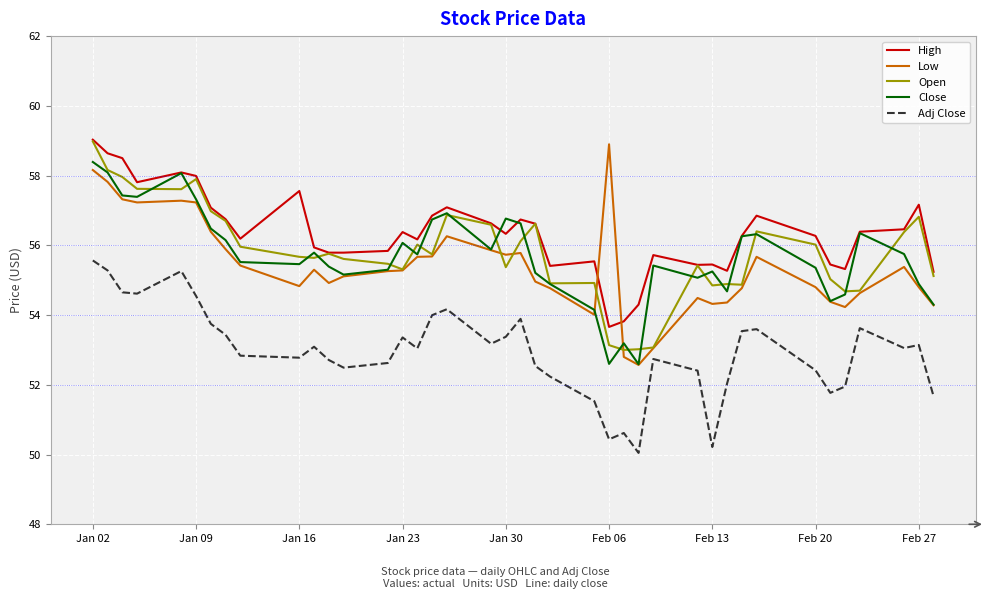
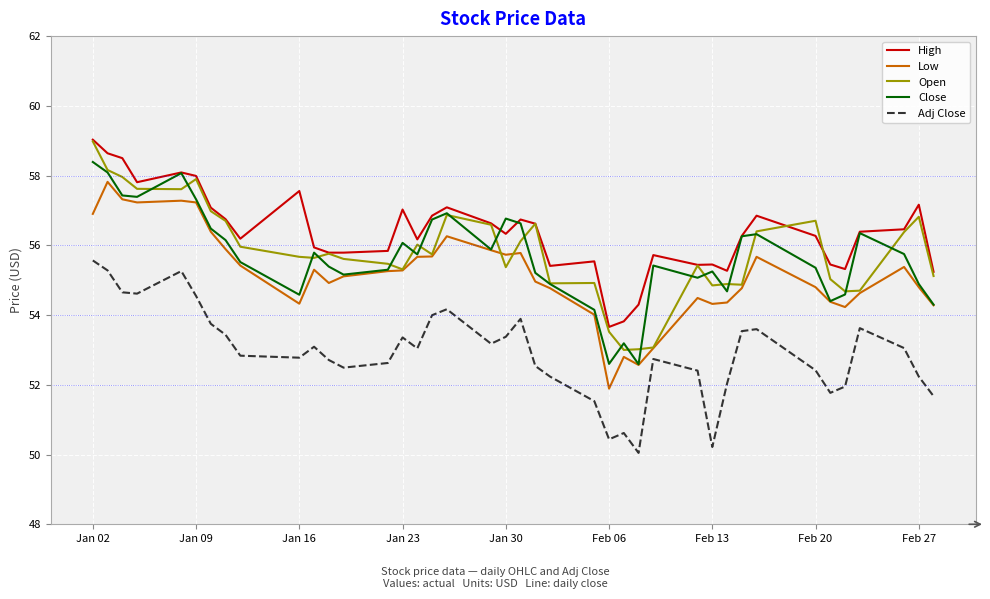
Low, Jan 02: 58.2 -> 56.9
Low, Jan 16: 54.8 -> 54.3
Close, Jan 16: 55.5 -> 54.6
High, Jan 23: 56.4 -> 57.0
Low, Feb 06: 58.9 -> 51.9
Open, Feb 06: 53.1 -> 53.5
Open, Feb 20: 56.0 -> 56.7
Adj Close, Feb 27: 53.1 -> 52.2
